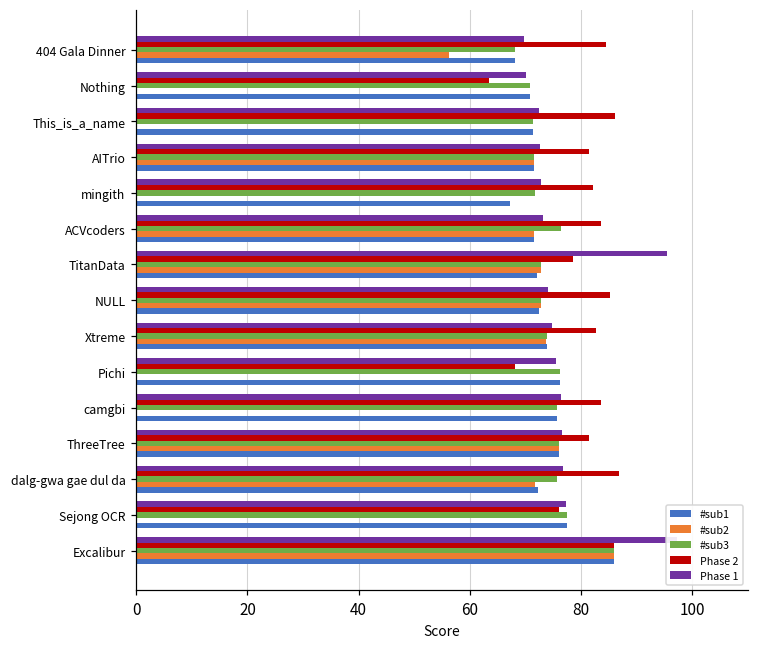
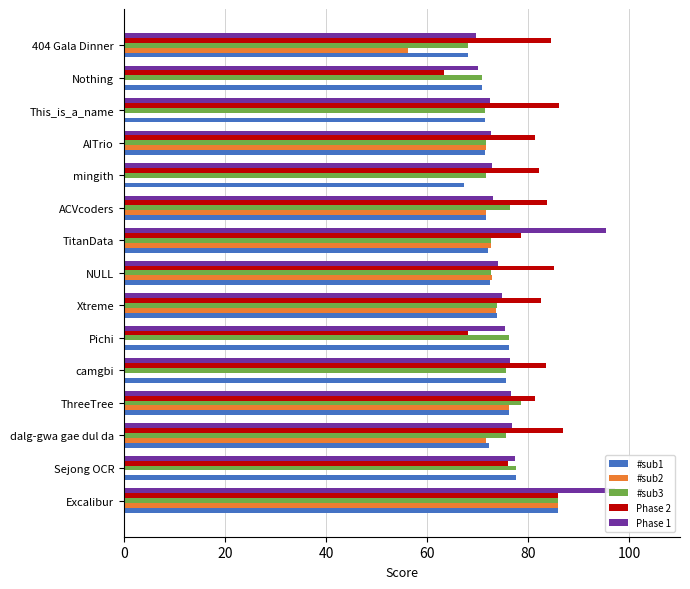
#sub3, ThreeTree: 76 -> 79
